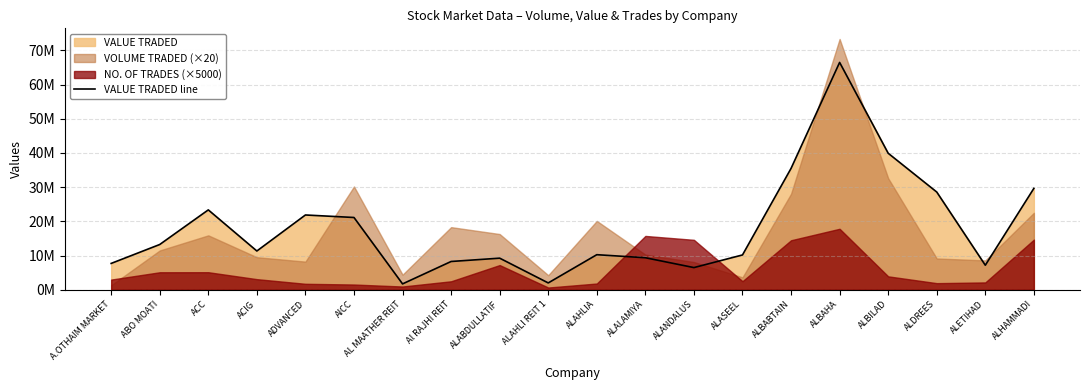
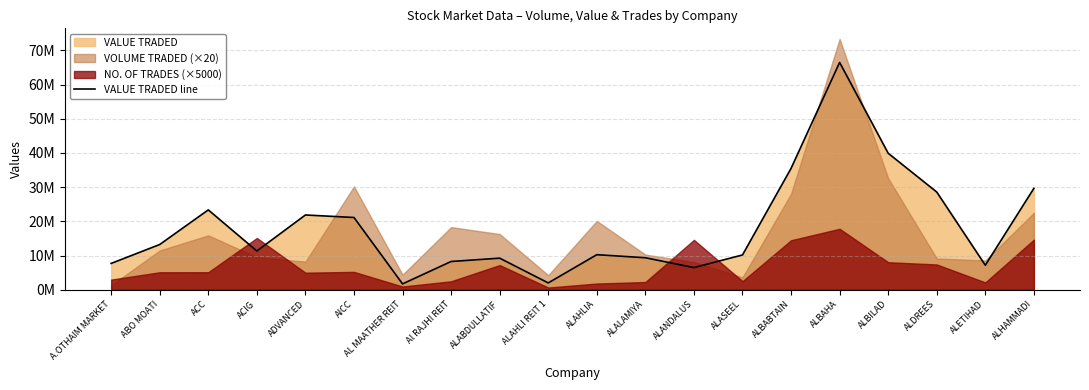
NO. OF TRADES (×5000), ACIG: 3000000 -> 15000000
NO. OF TRADES (×5000), ADVANCED: 2000000 -> 5000000
NO. OF TRADES (×5000), AICC: 2000000 -> 5000000
NO. OF TRADES (×5000), ALALAMIYA: 16000000 -> 2000000
NO. OF TRADES (×5000), ALBILAD: 4000000 -> 8000000
NO. OF TRADES (×5000), ALDREES: 2000000 -> 7000000
